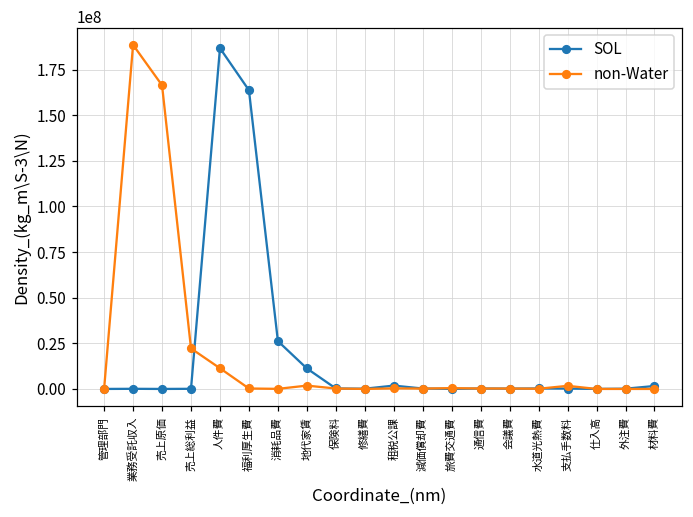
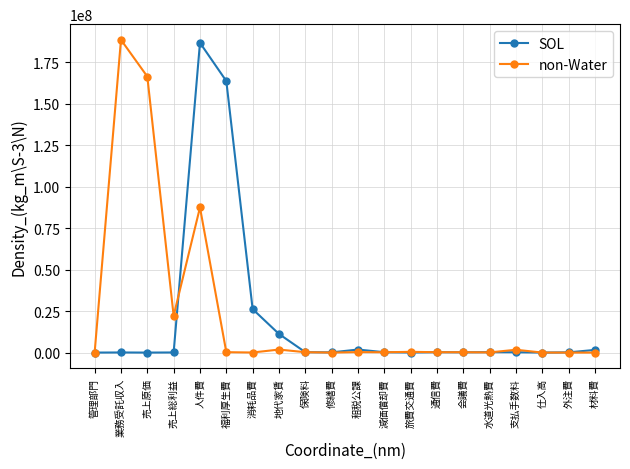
non-Water, 人件費: 11000000 -> 87000000
